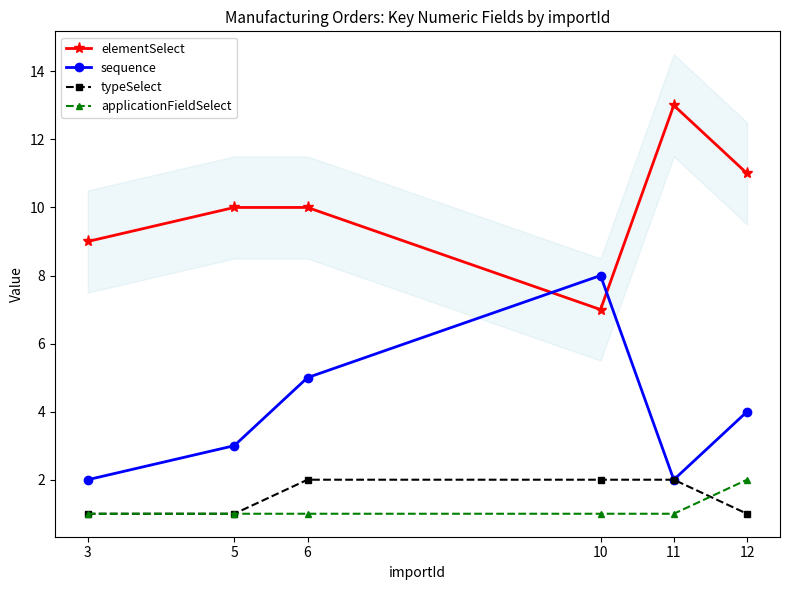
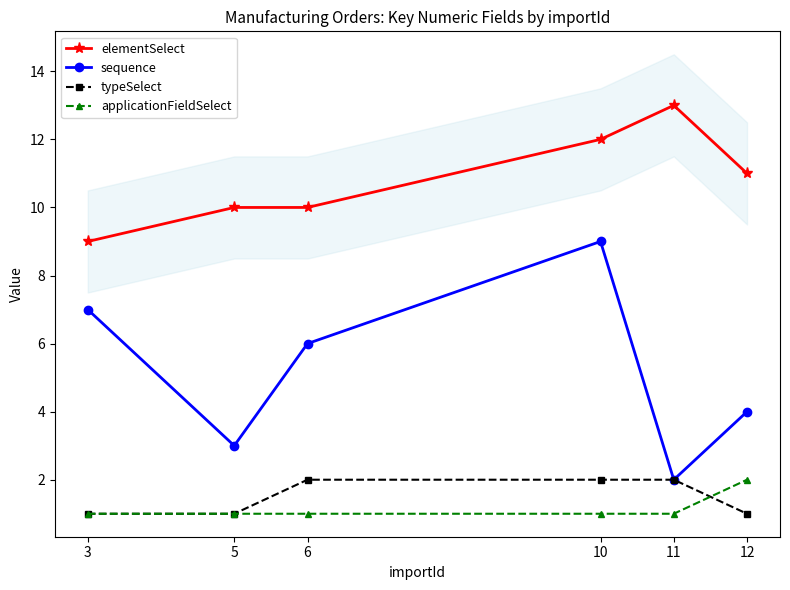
sequence, 3: 2 -> 7
sequence, 6: 5 -> 6
elementSelect, 10: 7 -> 12
sequence, 10: 8 -> 9
